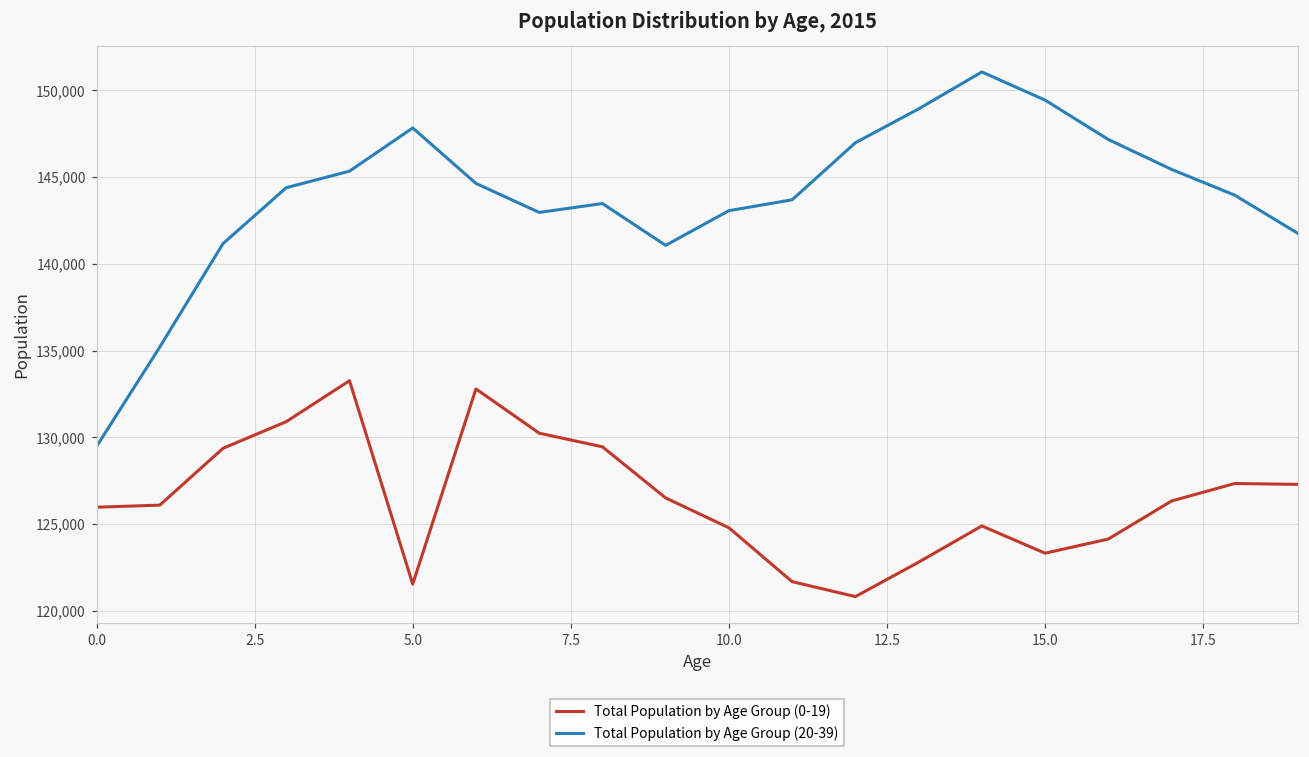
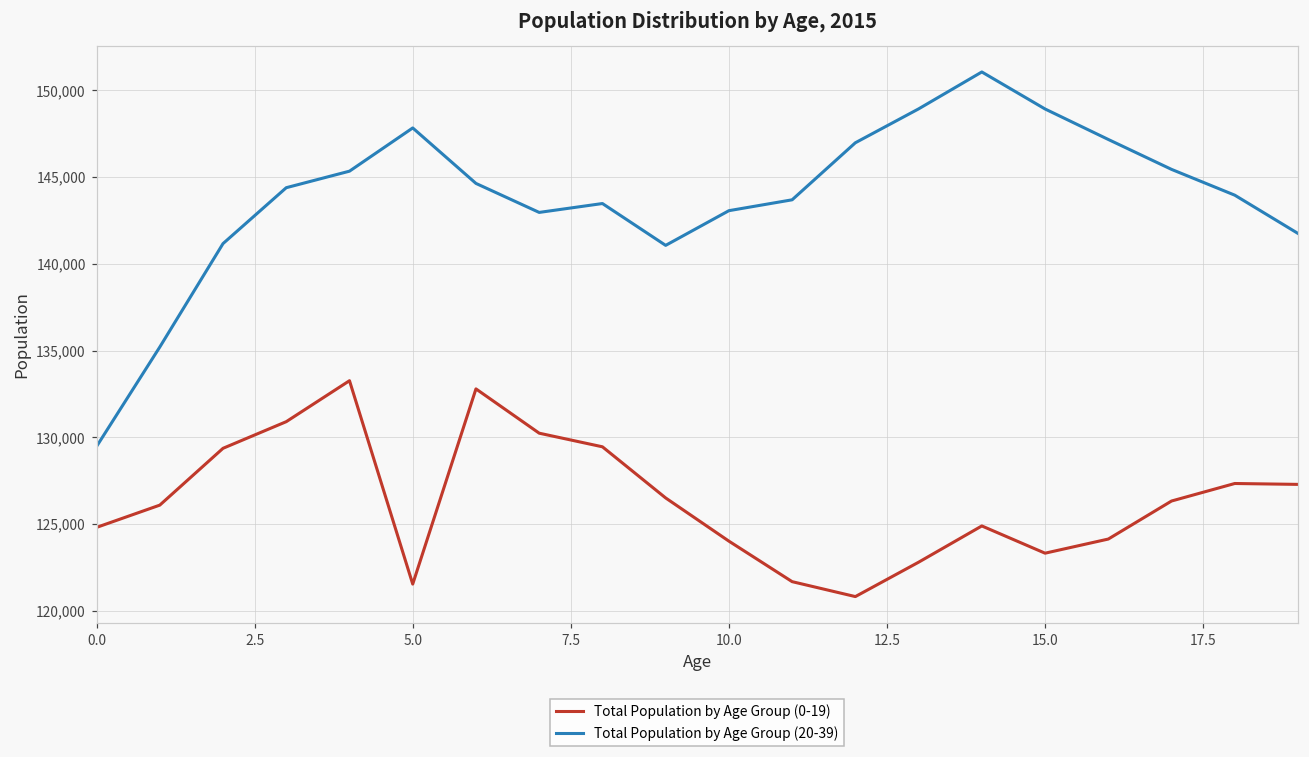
Total Population by Age Group (0-19), 0.0: 126,000 -> 124,800
Total Population by Age Group (0-19), 10.0: 124,800 -> 124,000
Total Population by Age Group (20-39), 15.0: 149,400 -> 148,900
